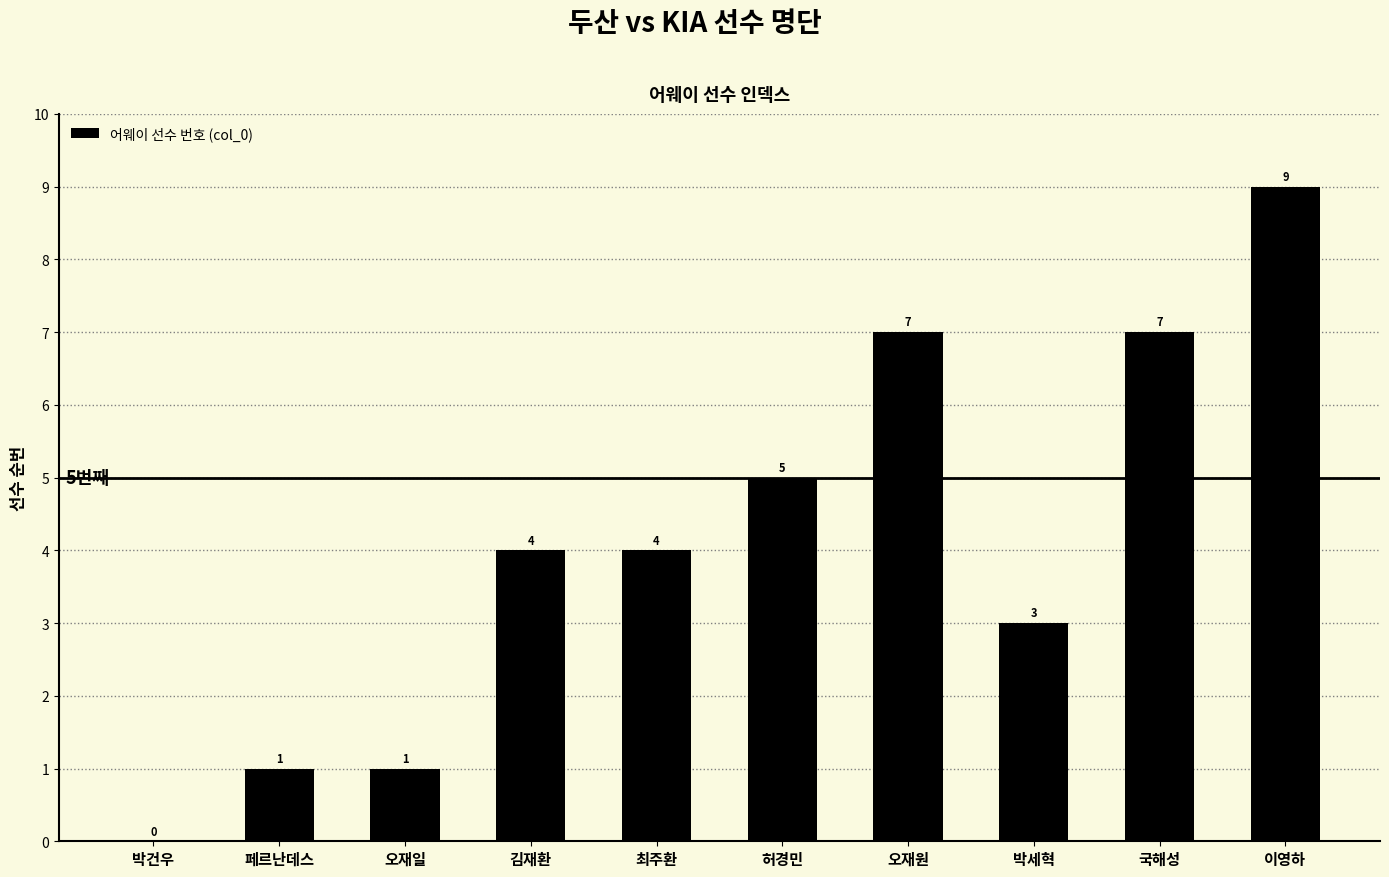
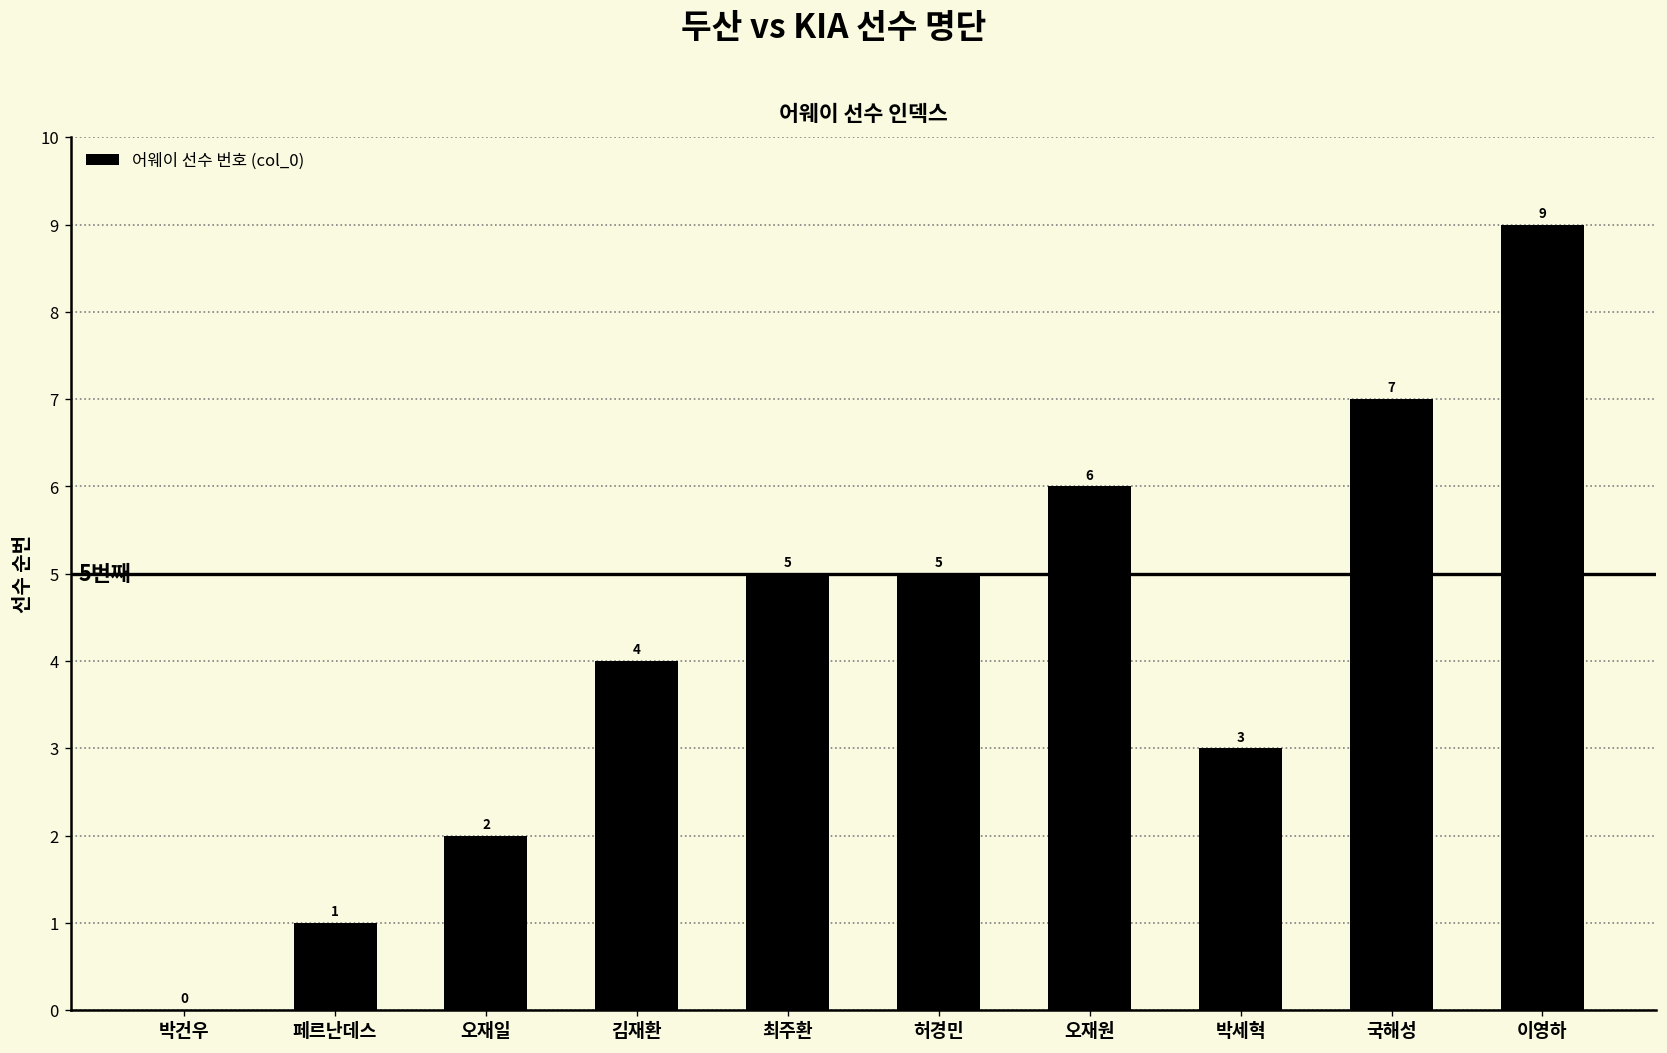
오재일: 1 -> 2
최주환: 4 -> 5
오재원: 7 -> 6
